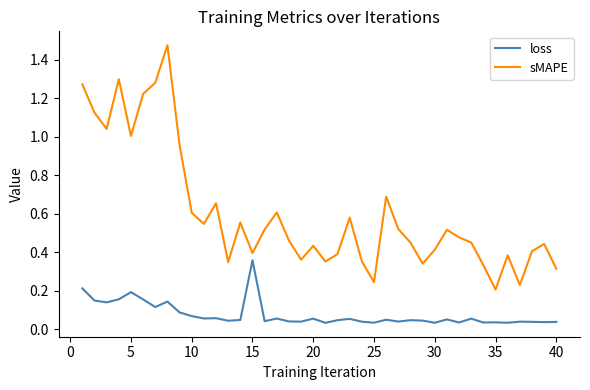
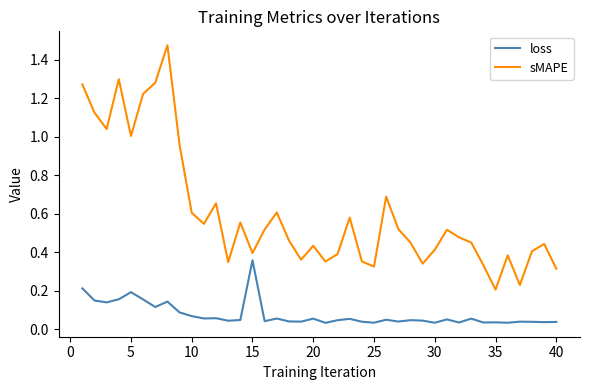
sMAPE, 25: 0.25 -> 0.33
